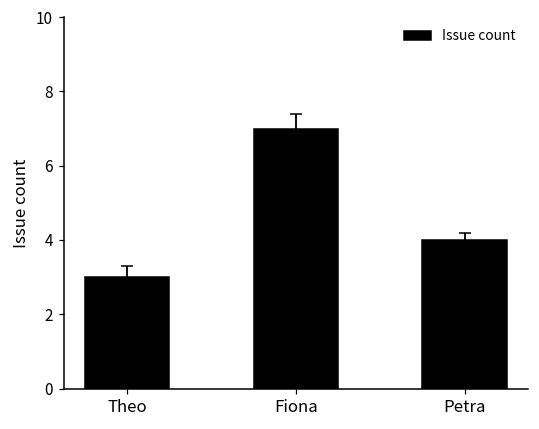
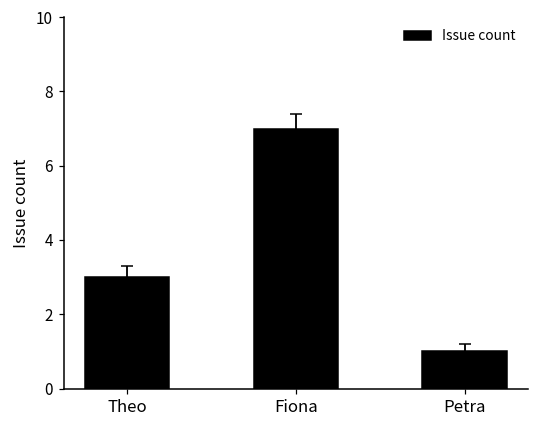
Issue count, Petra: 4 -> 1
